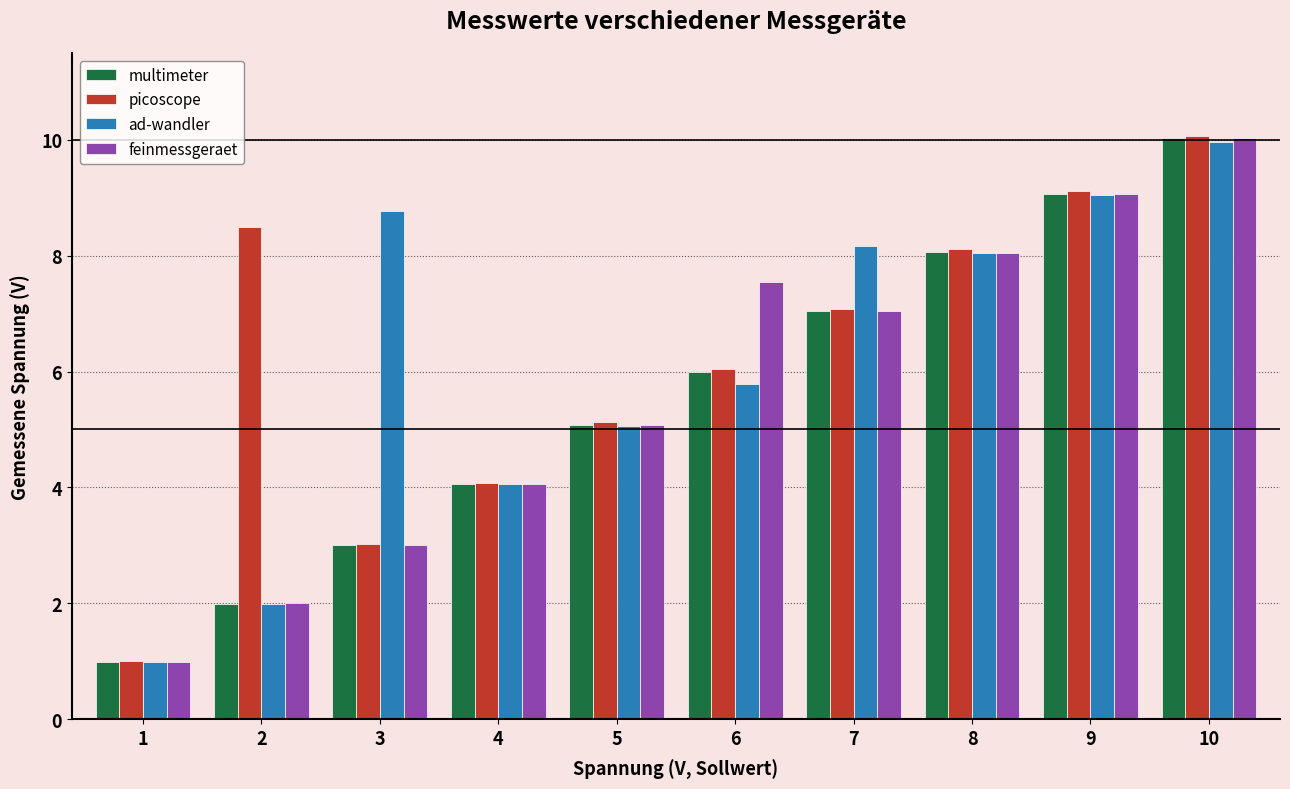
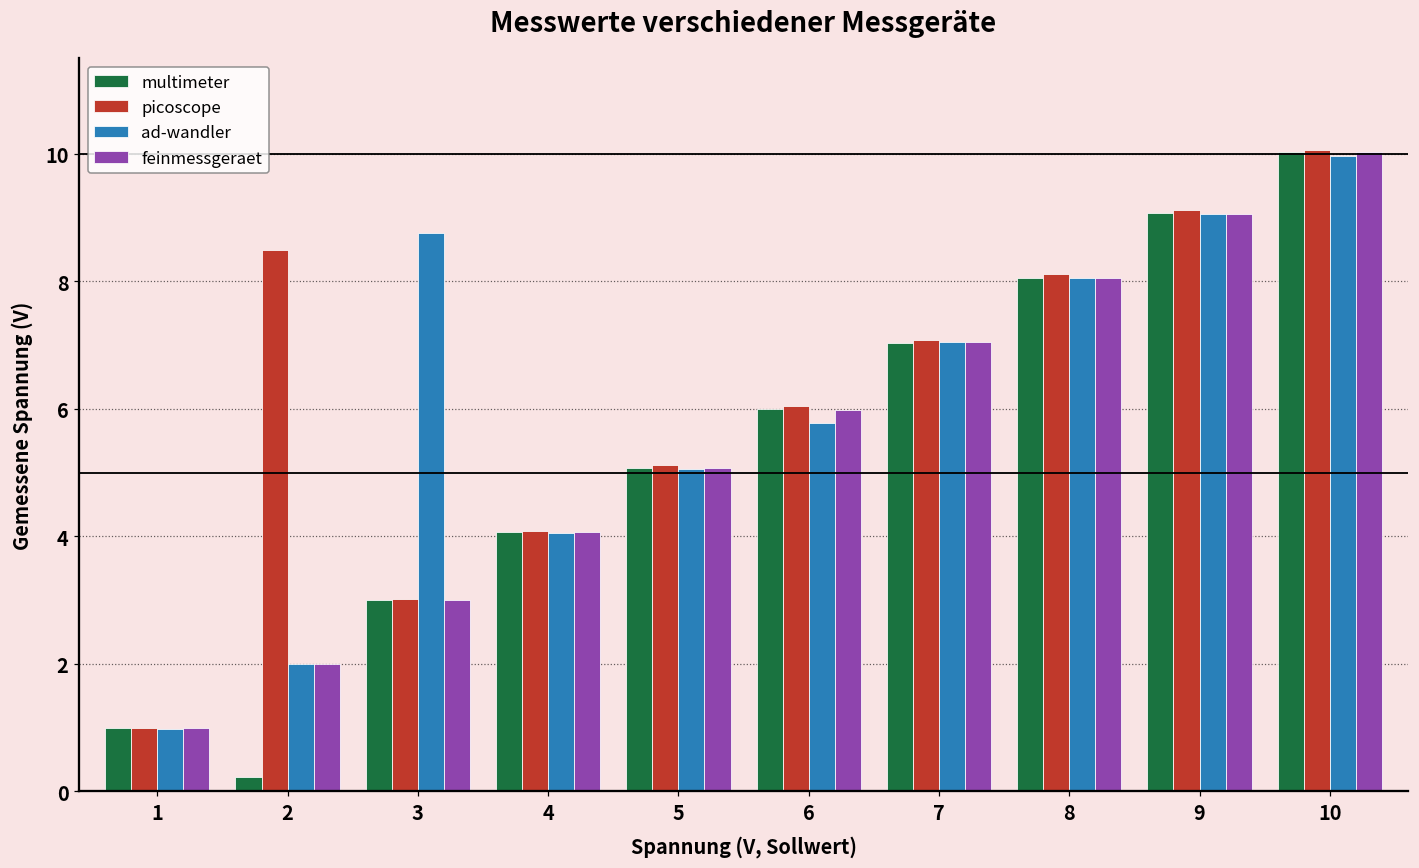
multimeter, 2: 2.0 -> 0.2
feinmessgeraet, 6: 7.5 -> 6.0
ad-wandler, 7: 8.2 -> 7.0
